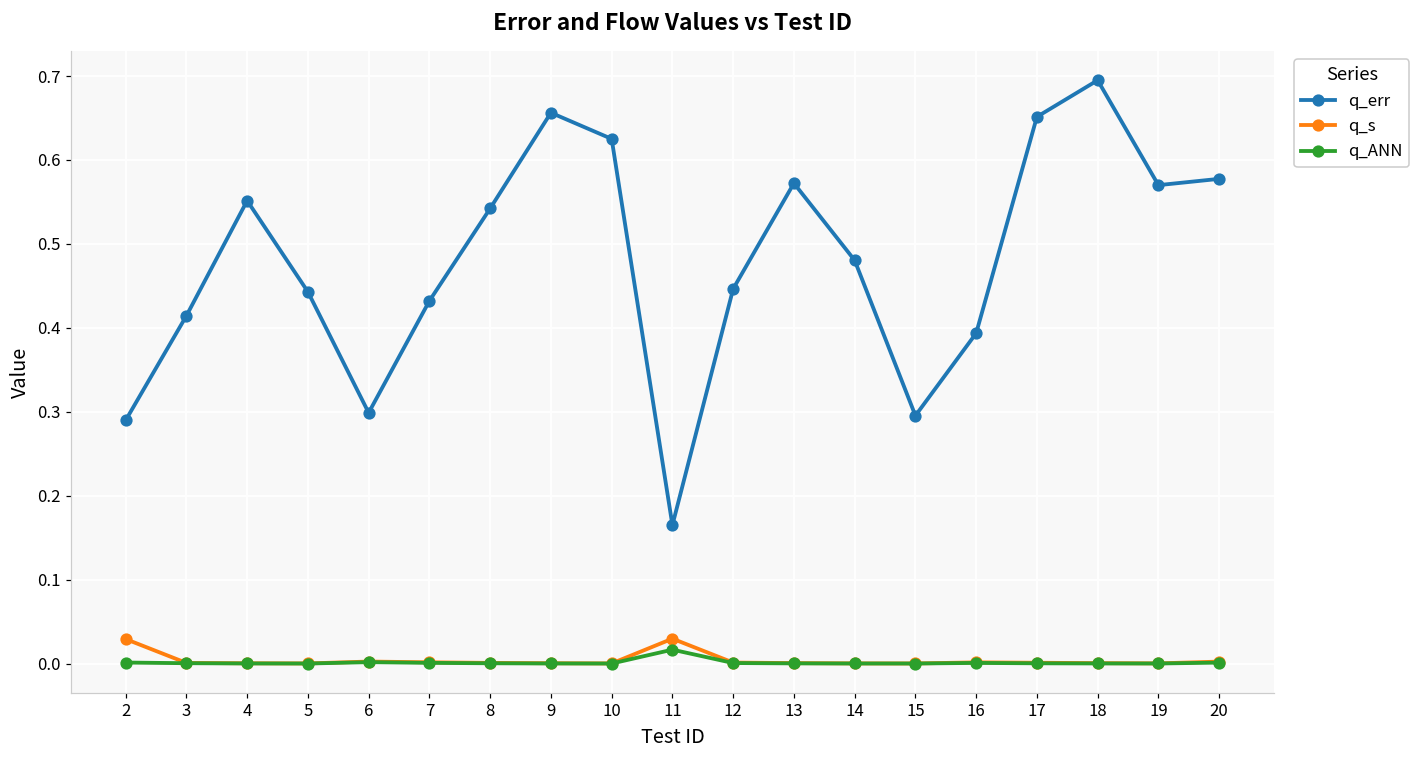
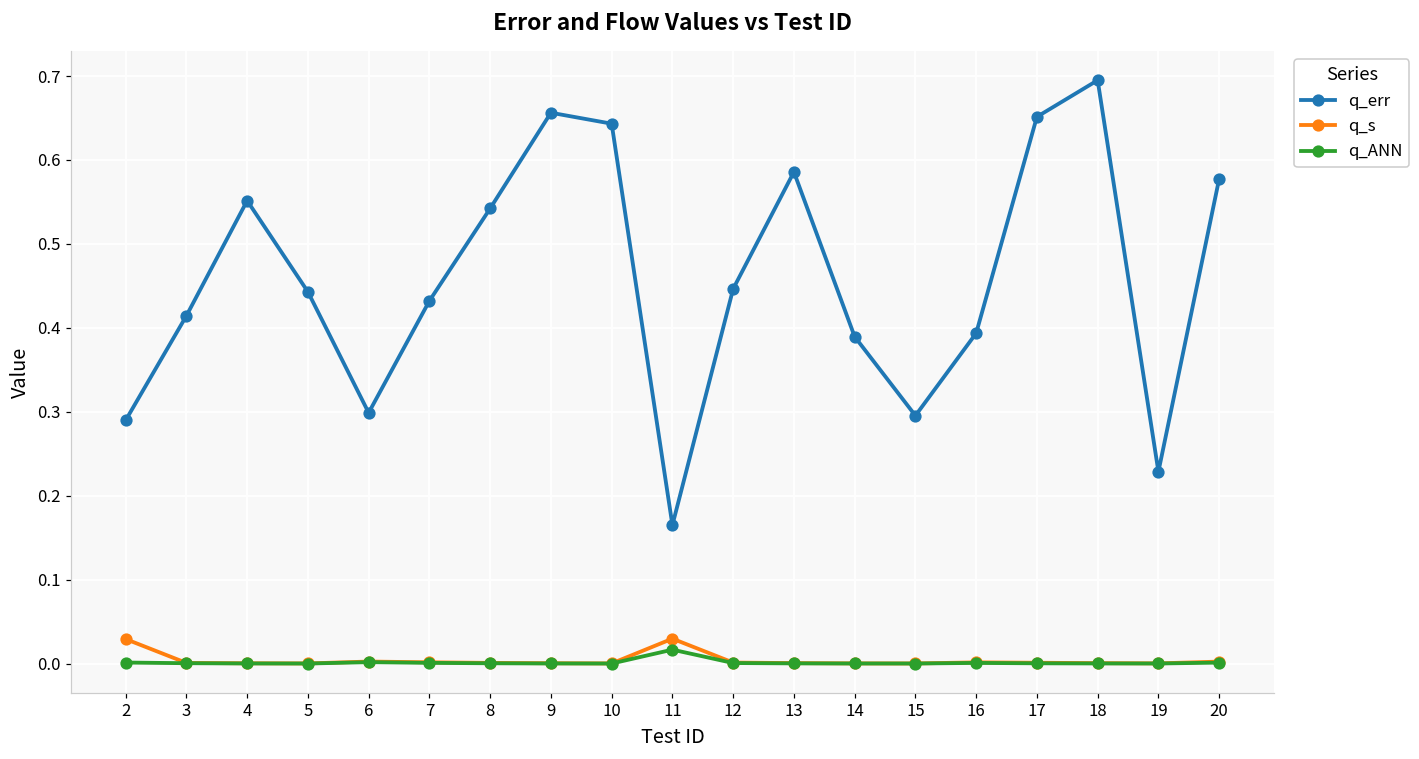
q_err, 10: 0.63 -> 0.64
q_err, 13: 0.57 -> 0.59
q_err, 14: 0.48 -> 0.39
q_err, 19: 0.57 -> 0.23
